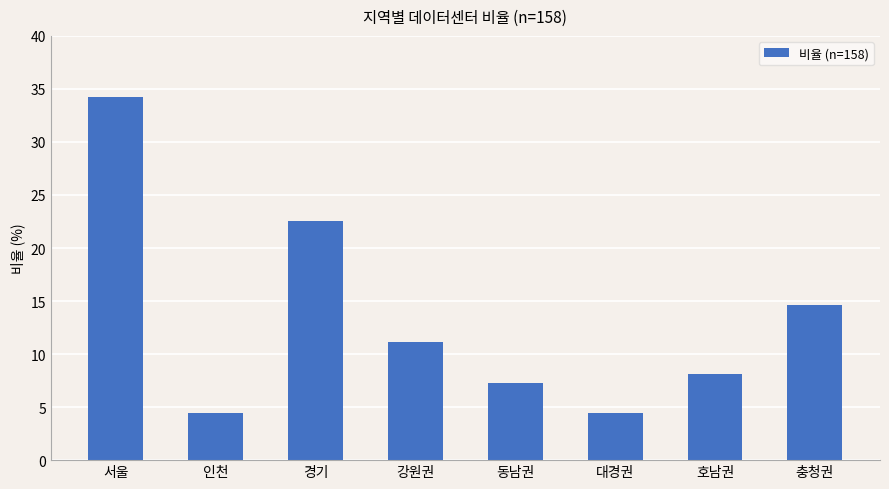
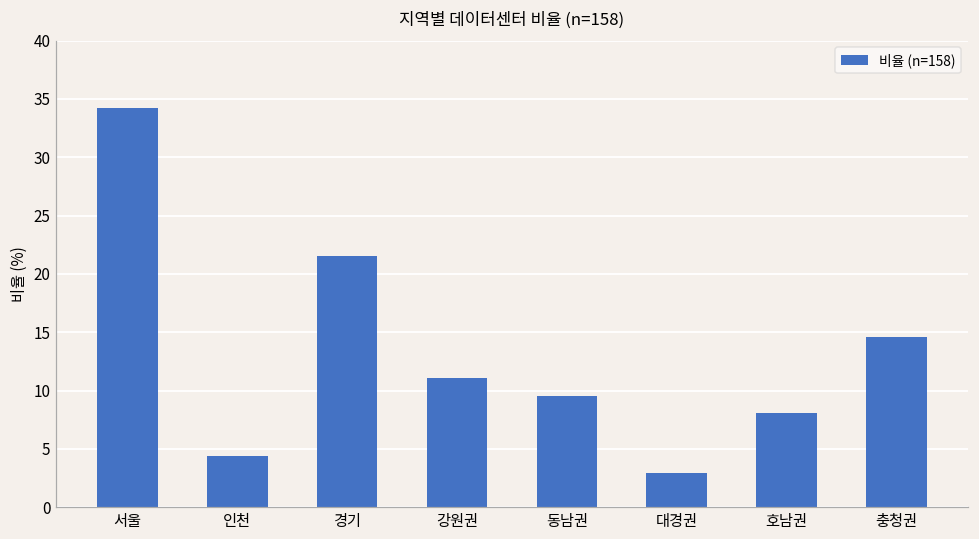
경기: 22.5 -> 21.5
동남권: 7.3 -> 9.5
대경권: 4.4 -> 2.9
